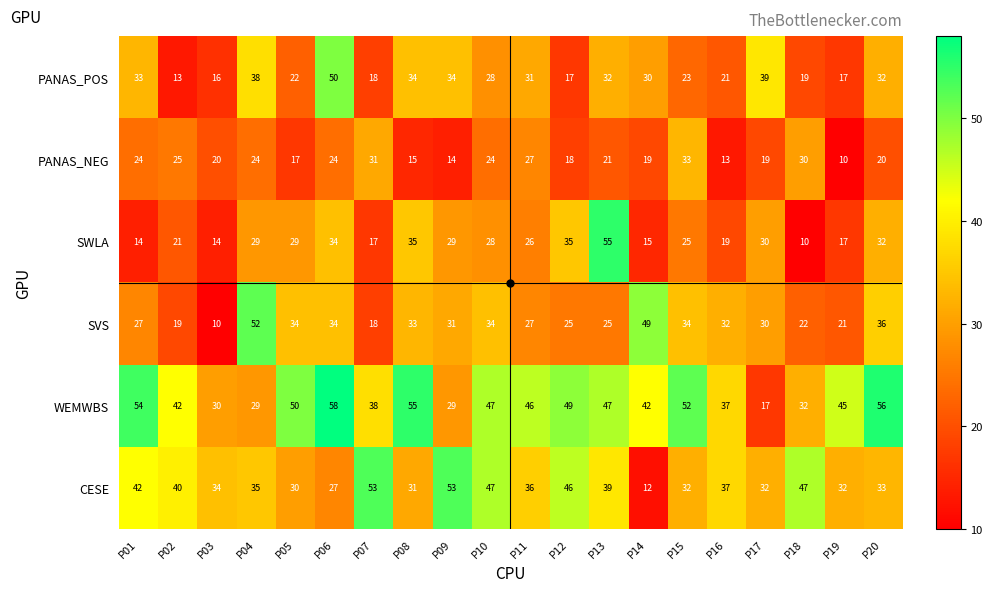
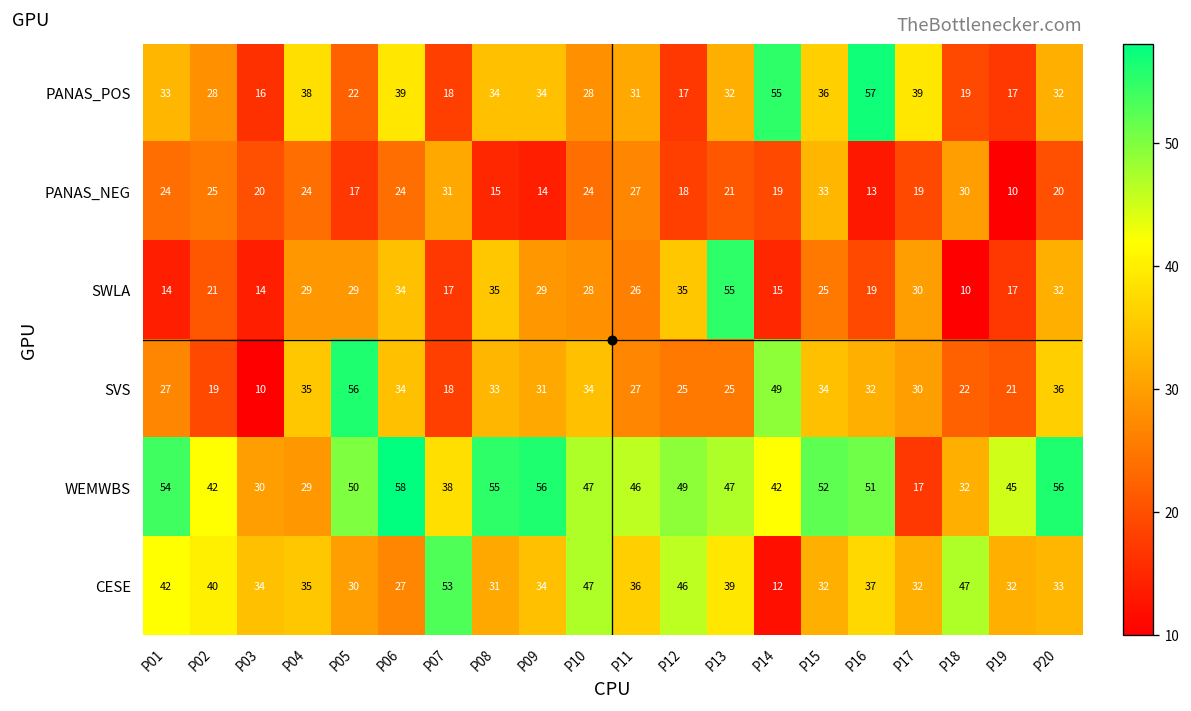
PANAS_POS, P02: 13 -> 28
PANAS_POS, P06: 50 -> 39
PANAS_POS, P14: 30 -> 55
PANAS_POS, P15: 23 -> 36
PANAS_POS, P16: 21 -> 57
SVS, P04: 52 -> 35
SVS, P05: 34 -> 56
WEMWBS, P09: 29 -> 56
WEMWBS, P16: 37 -> 51
CESE, P09: 53 -> 34
